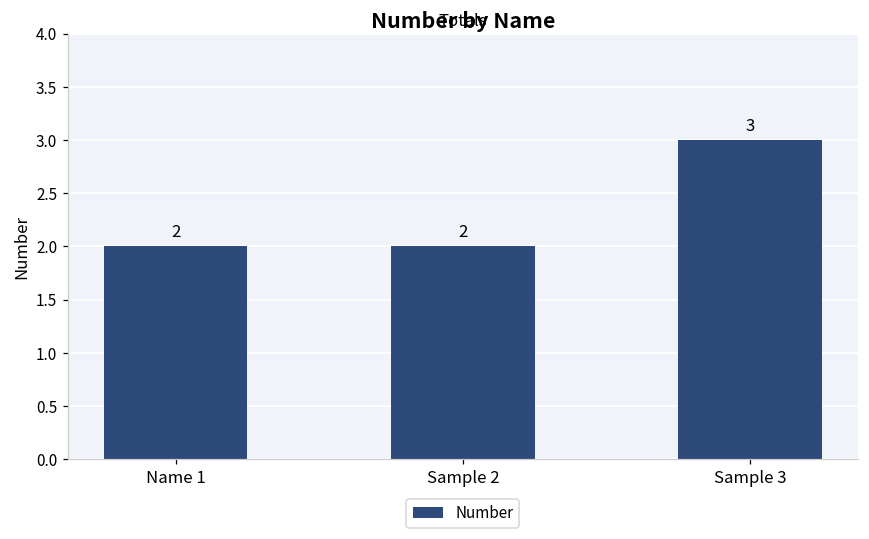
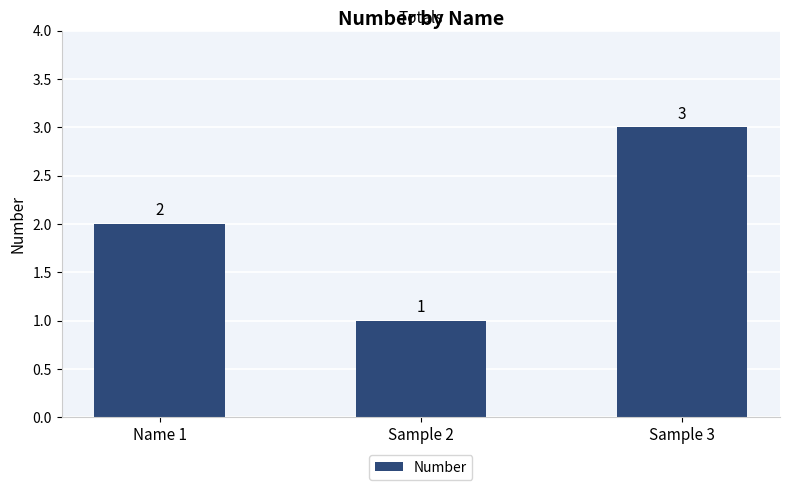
Sample 2: 2 -> 1
